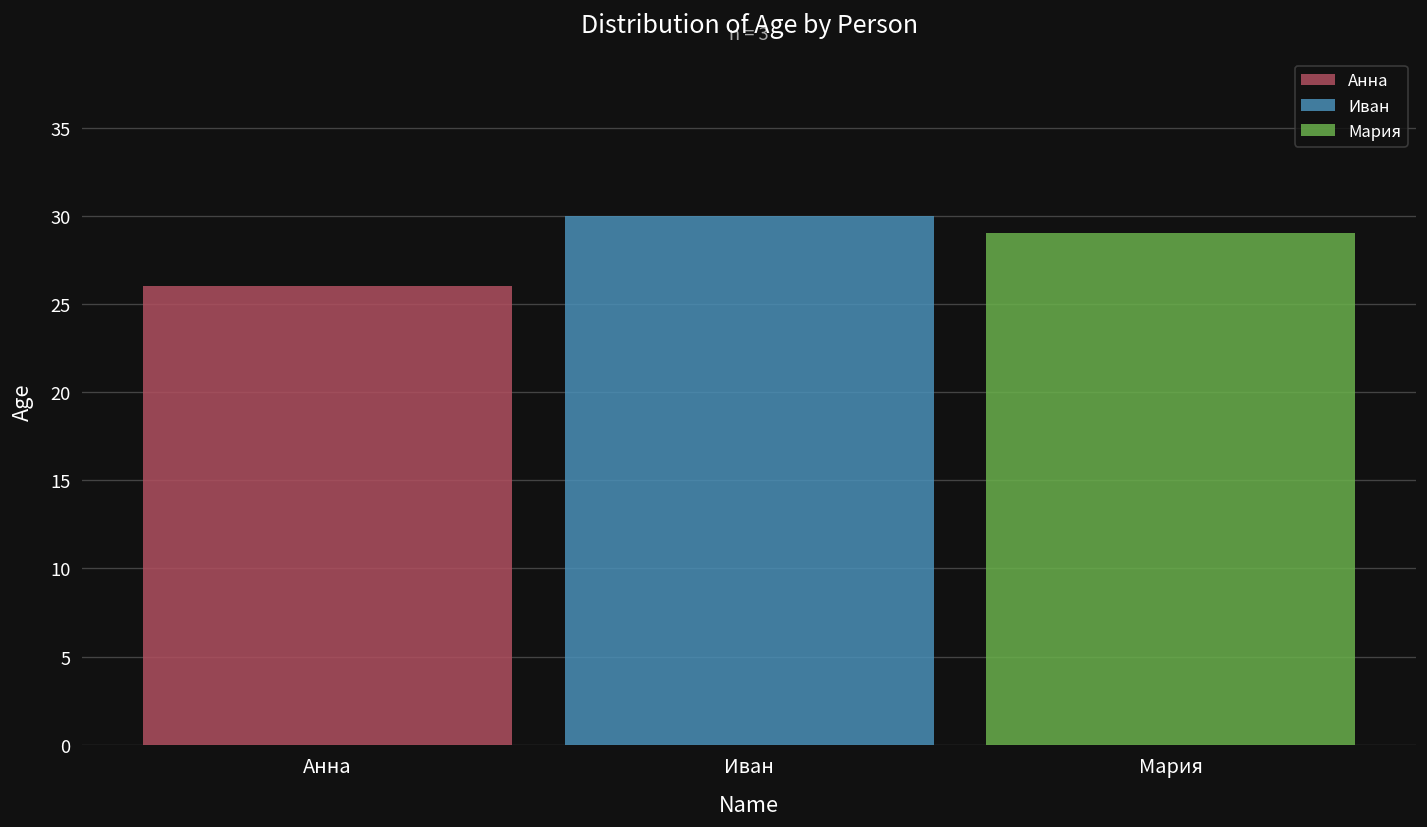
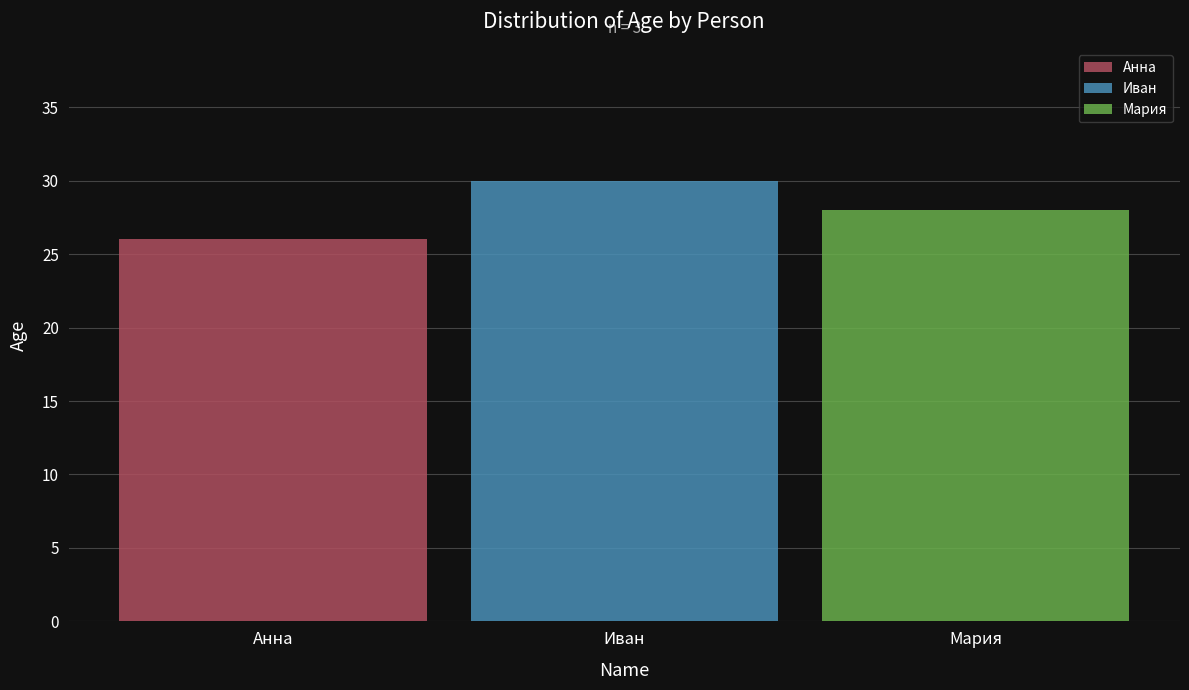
Мария: 29 -> 28
